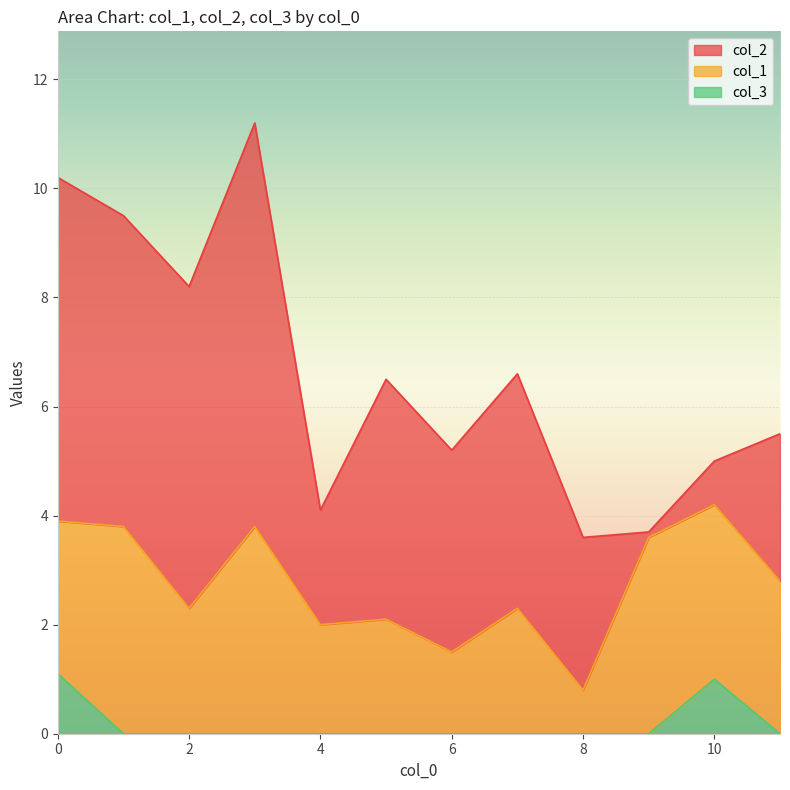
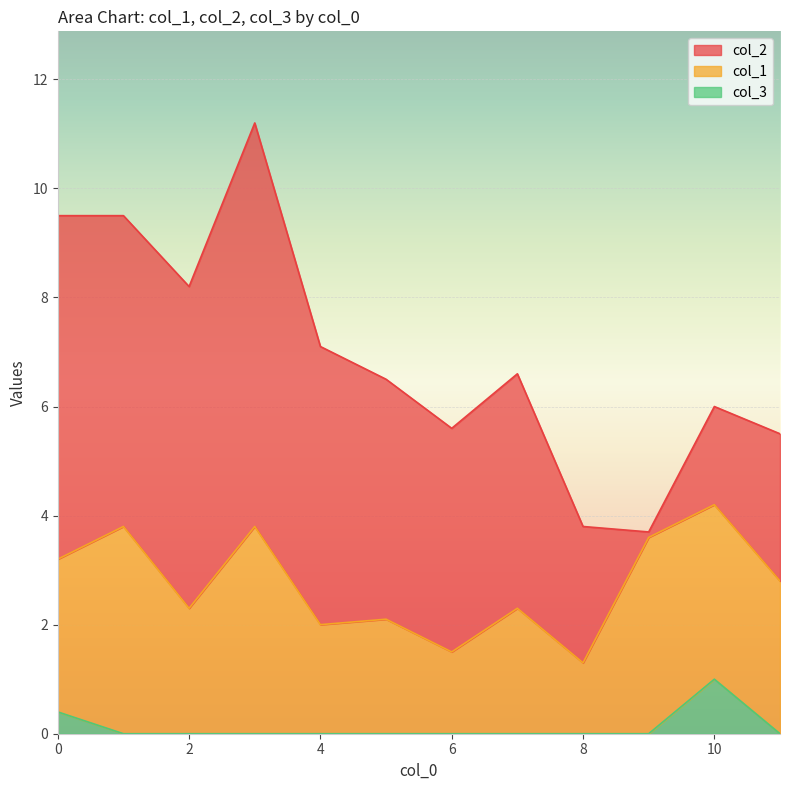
col_3, 0: 1.1 -> 0.4
col_2, 4: 2.1 -> 5.1
col_2, 6: 3.7 -> 4.1
col_1, 8: 0.8 -> 1.3
col_2, 8: 2.8 -> 2.5
col_2, 10: 0.8 -> 1.8
